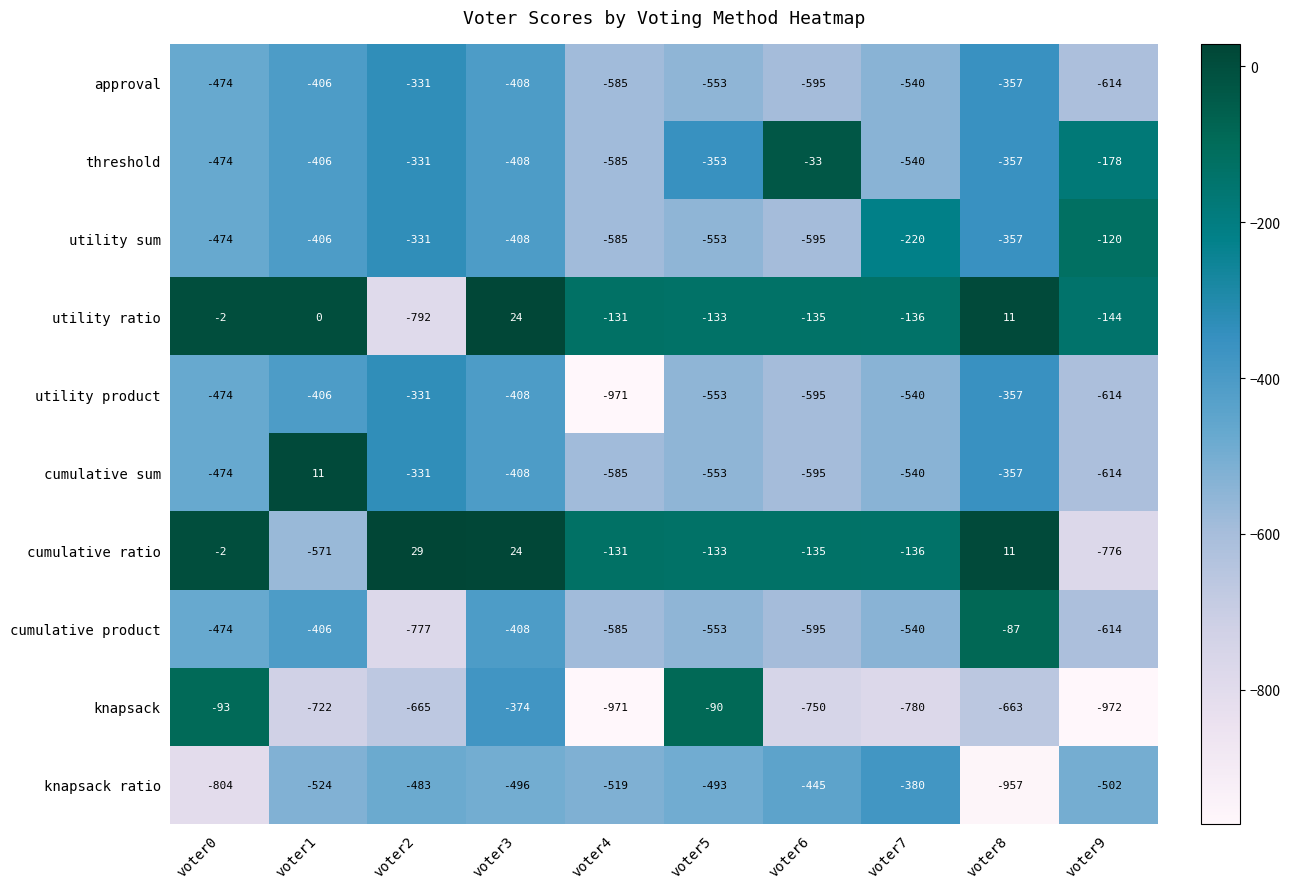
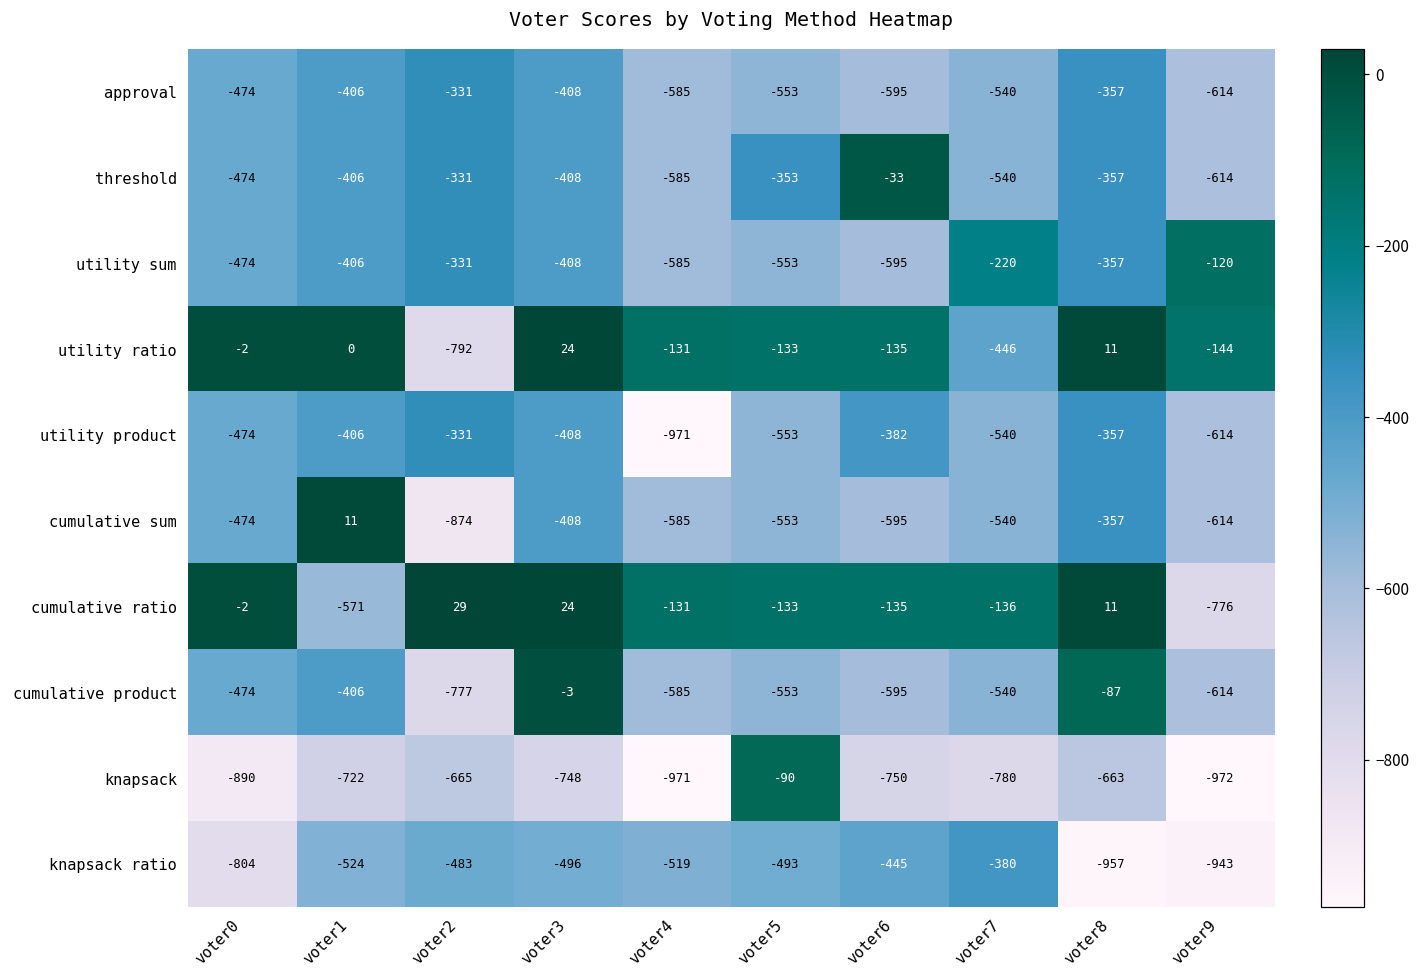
threshold, voter9: -178 -> -614
utility ratio, voter7: -136 -> -446
utility product, voter6: -595 -> -382
cumulative sum, voter2: -331 -> -874
cumulative product, voter3: -408 -> -3
knapsack, voter0: -93 -> -890
knapsack, voter3: -374 -> -748
knapsack ratio, voter9: -502 -> -943
